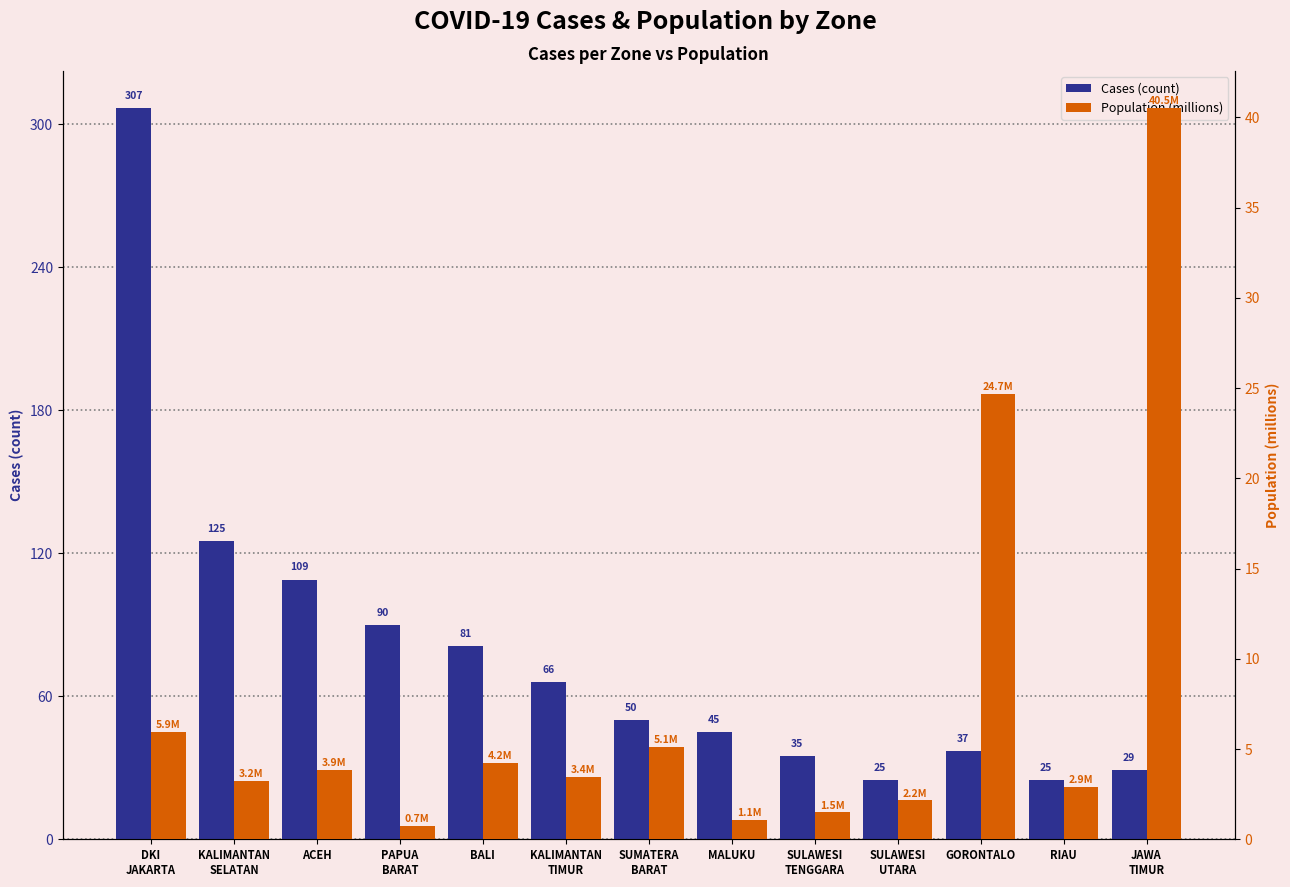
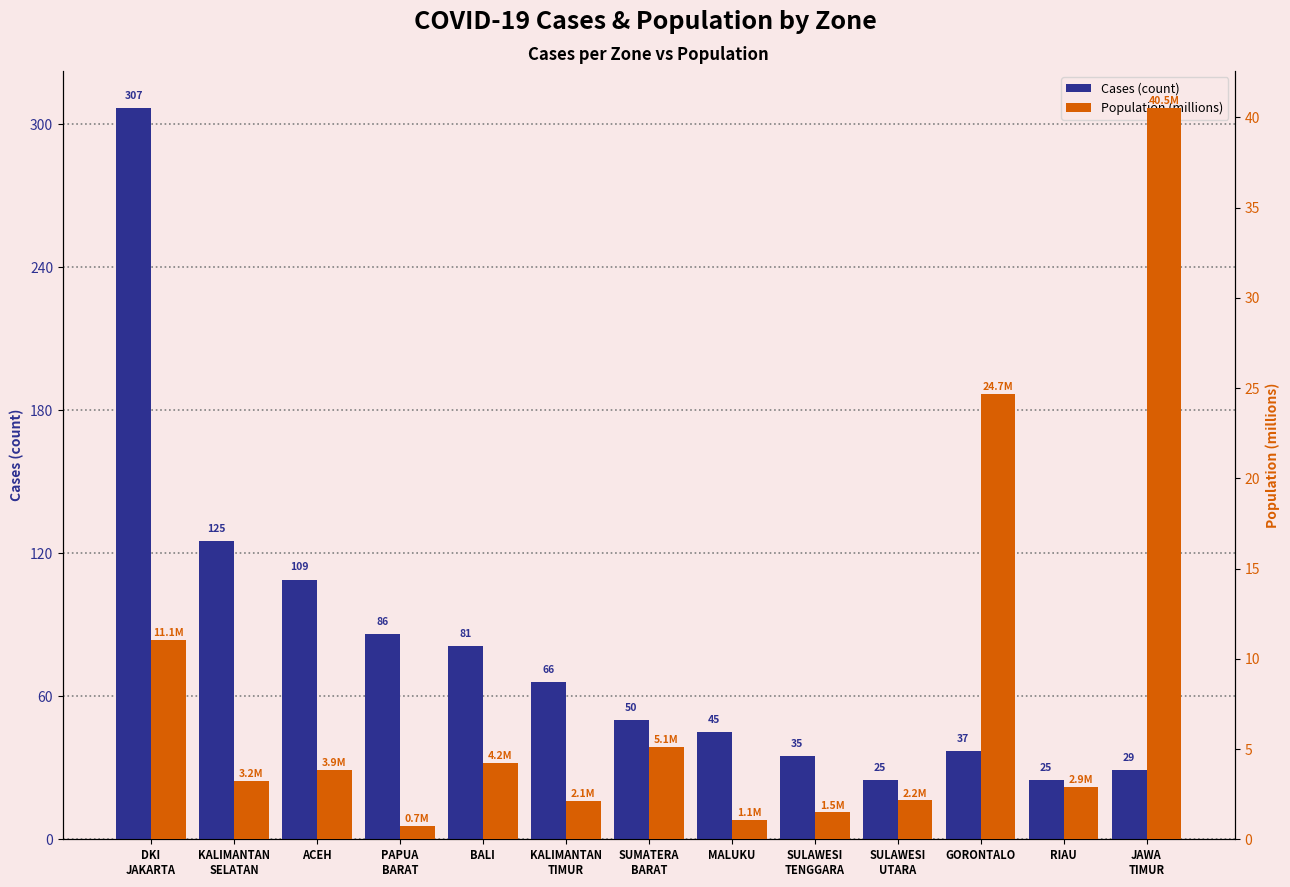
Cases (count), PAPUA BARAT: 90 -> 86
Population (millions), DKI JAKARTA: 5.9M -> 11.1M
Population (millions), KALIMANTAN TIMUR: 3.4M -> 2.1M
